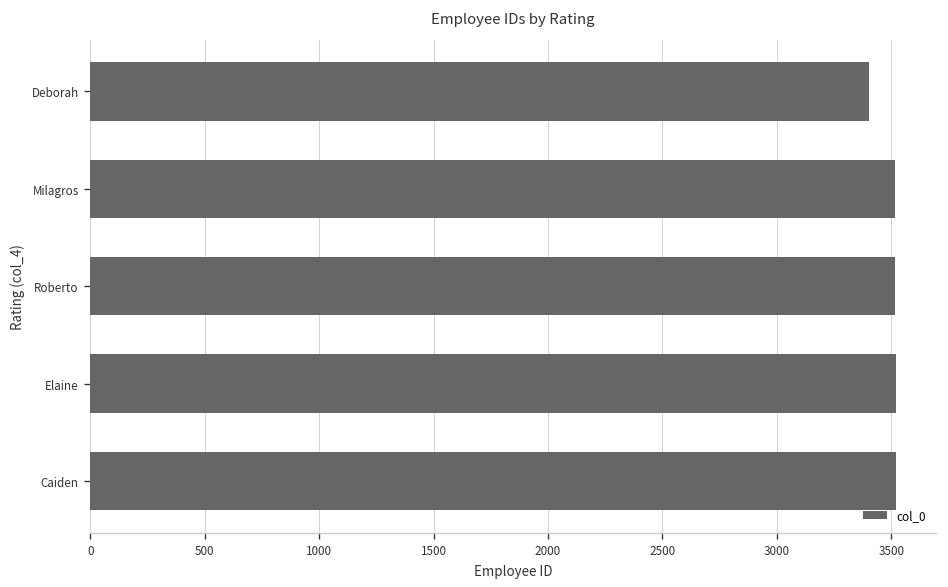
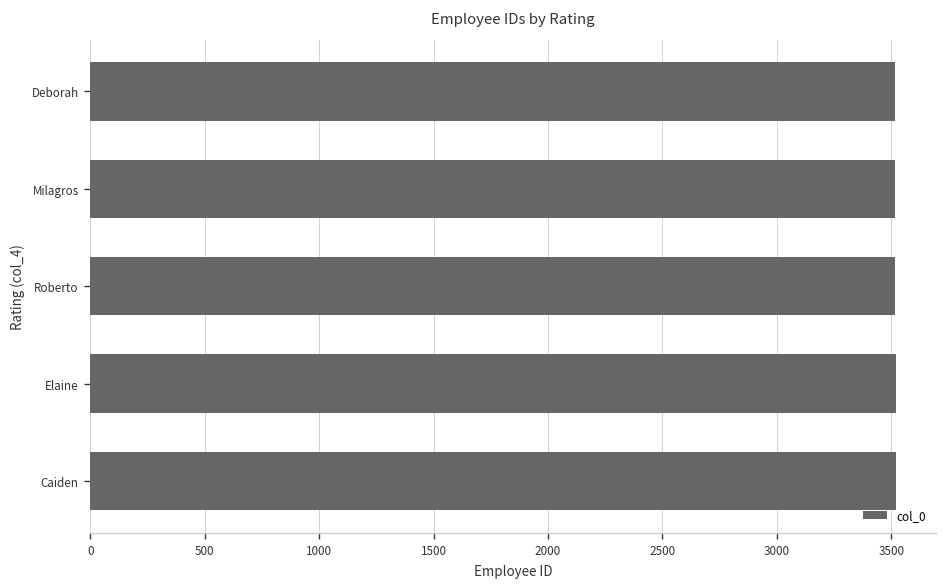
Deborah: 3400 -> 3520
